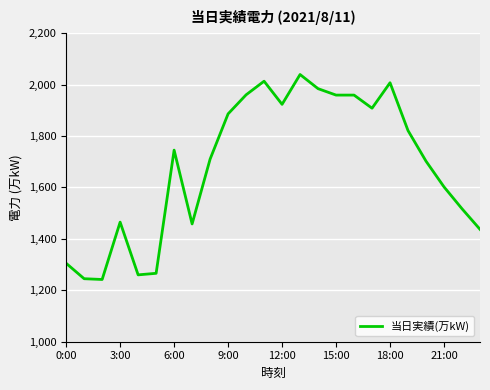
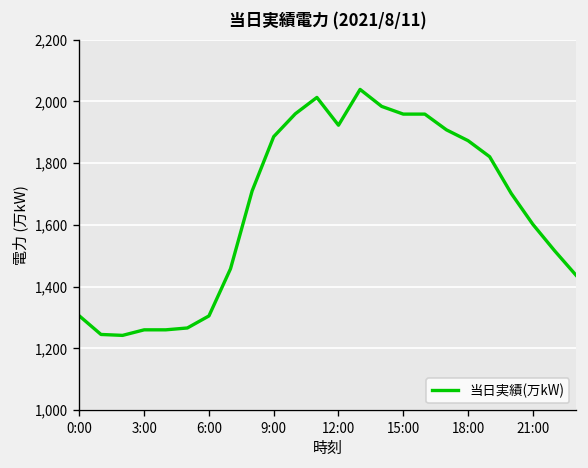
3:00: 1,470 -> 1,260
6:00: 1,750 -> 1,310
18:00: 2,010 -> 1,870
